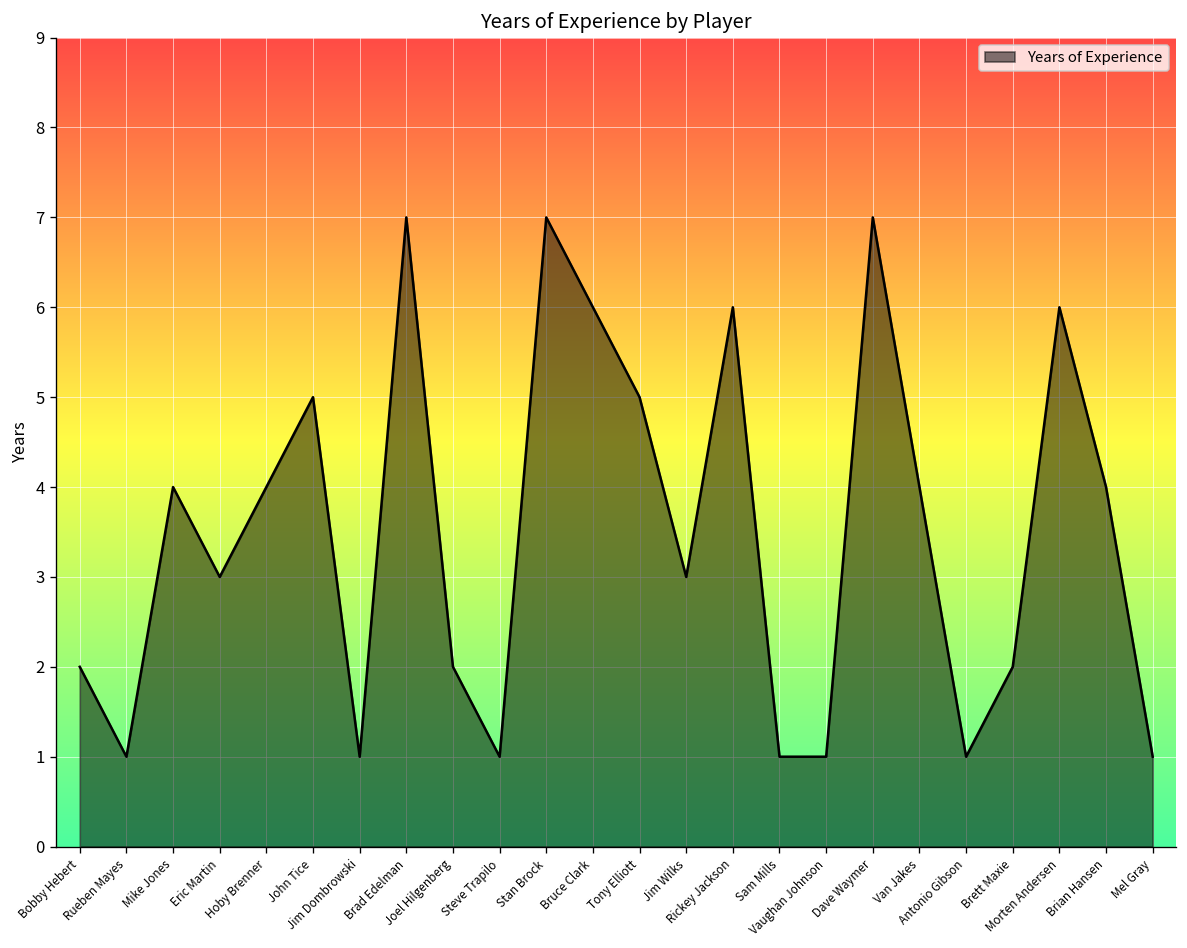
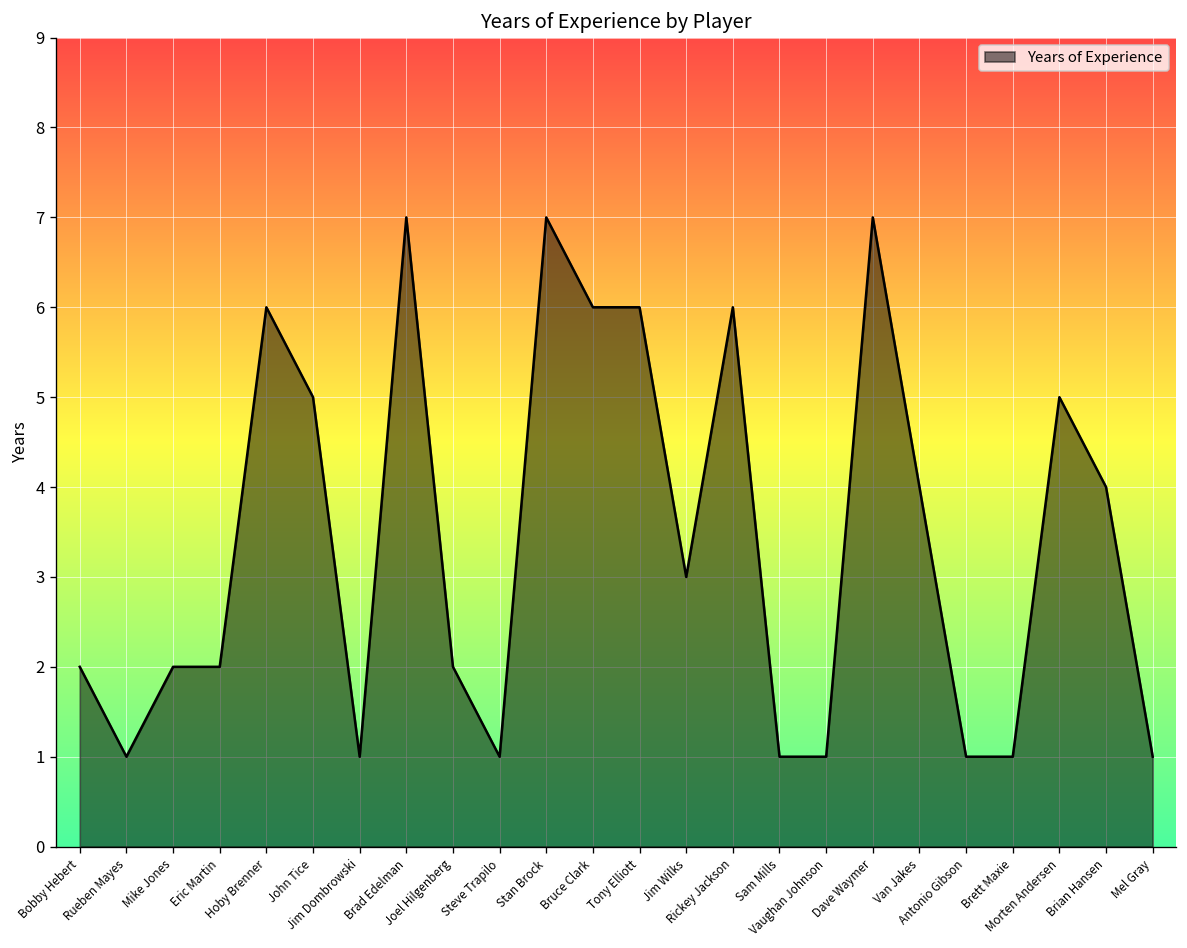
Mike Jones: 4 -> 2
Eric Martin: 3 -> 2
Hoby Brenner: 4 -> 6
Tony Elliott: 5 -> 6
Brett Maxie: 2 -> 1
Morten Andersen: 6 -> 5
